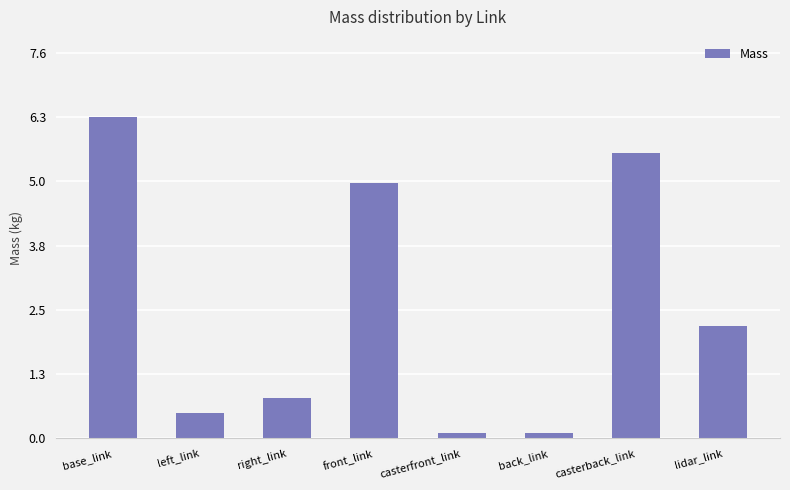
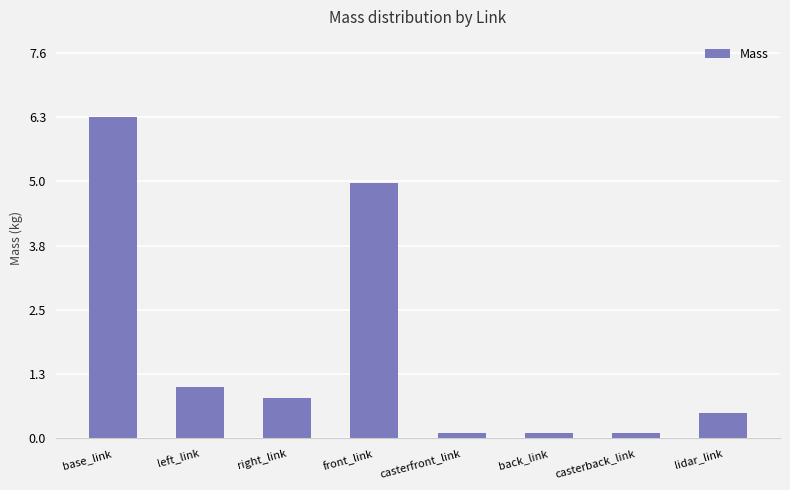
left_link: 0.5 -> 1.0
casterback_link: 5.6 -> 0.1
lidar_link: 2.2 -> 0.5
